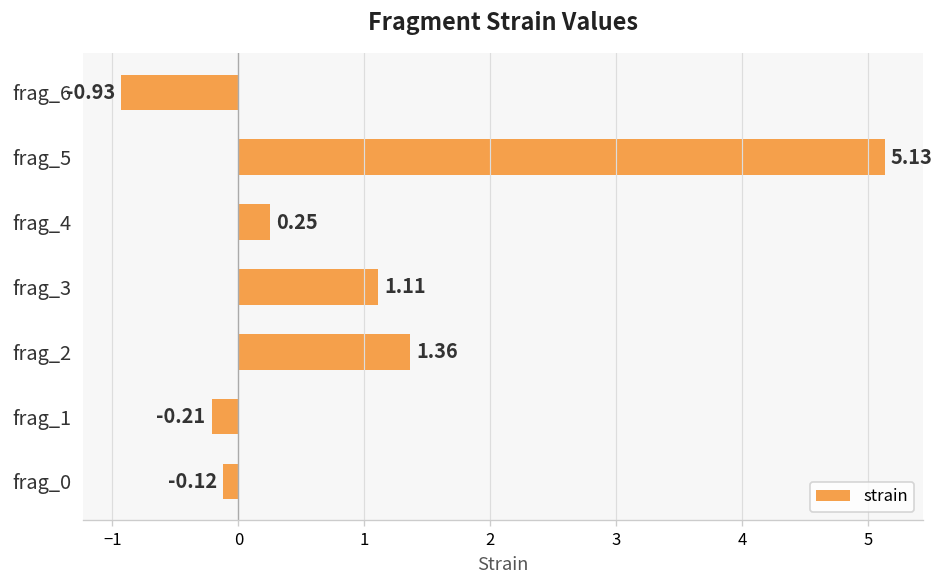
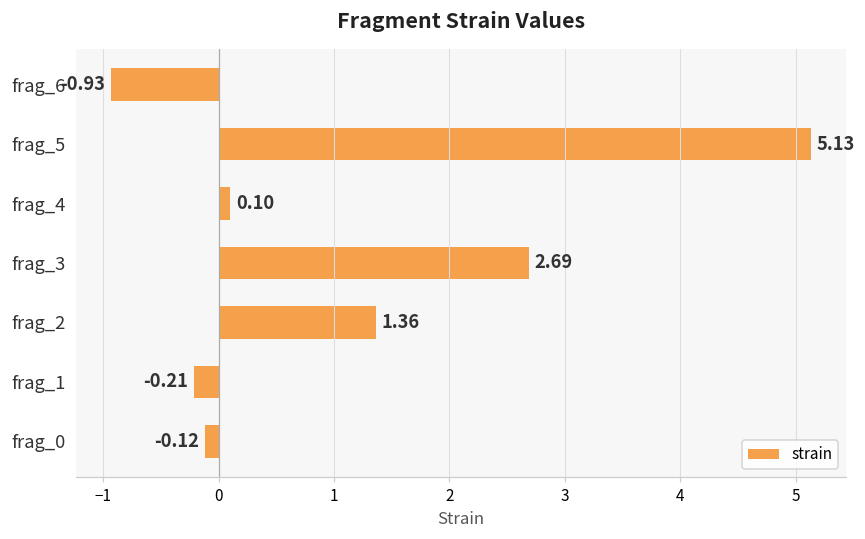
frag_4: 0.25 -> 0.10
frag_3: 1.11 -> 2.69
